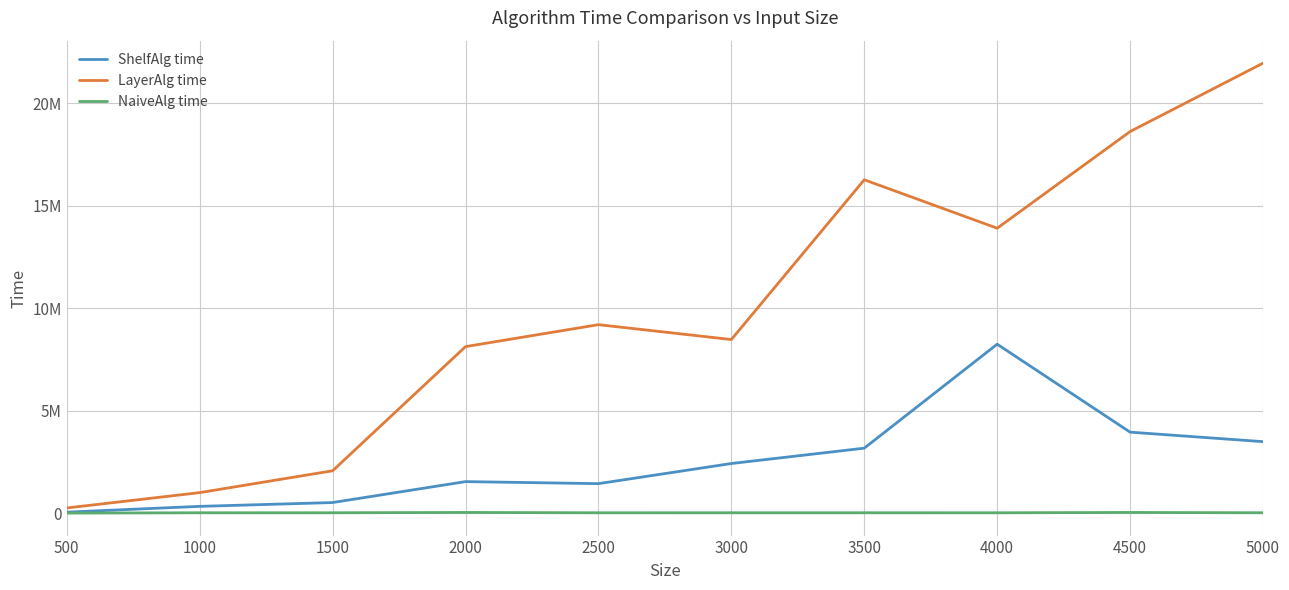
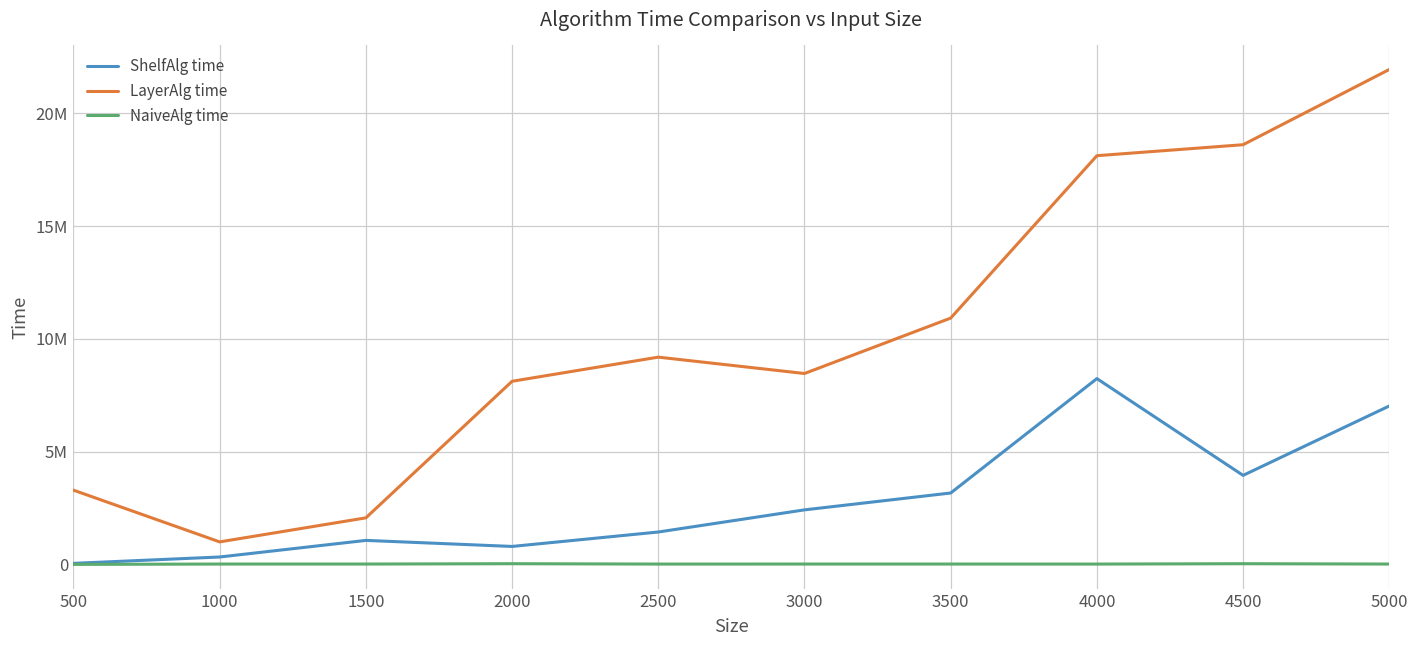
LayerAlg time, 500: 300000 -> 3300000
ShelfAlg time, 1500: 500000 -> 1100000
ShelfAlg time, 2000: 1500000 -> 800000
LayerAlg time, 3500: 16300000 -> 10900000
LayerAlg time, 4000: 13900000 -> 18100000
ShelfAlg time, 5000: 3500000 -> 7000000
